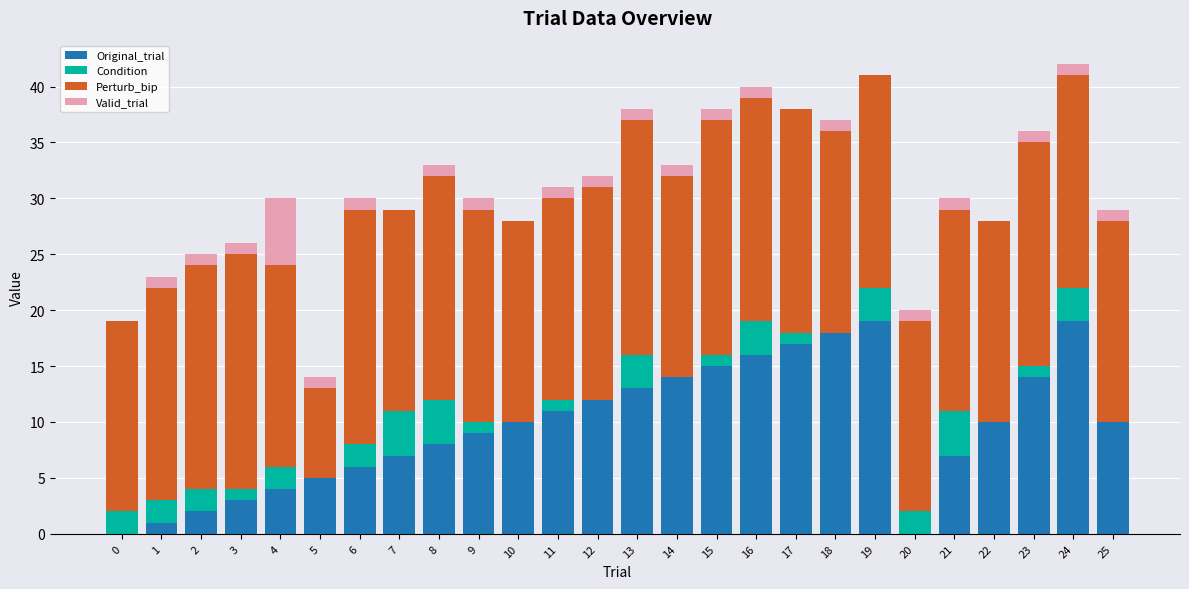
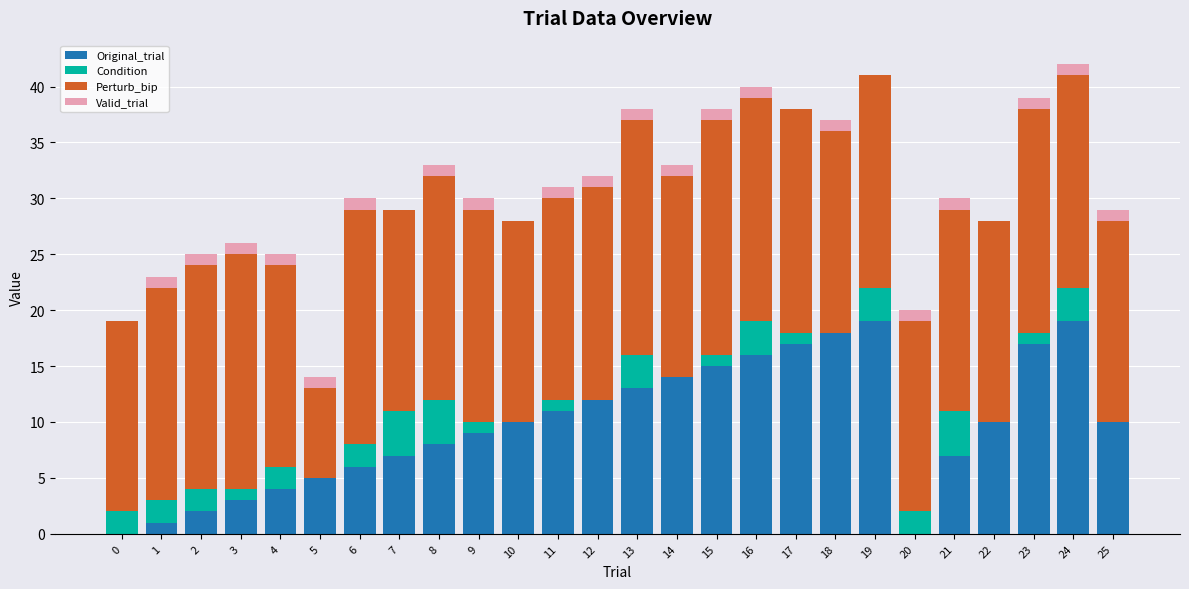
Valid_trial, 4: 6 -> 1
Original_trial, 23: 14 -> 17
